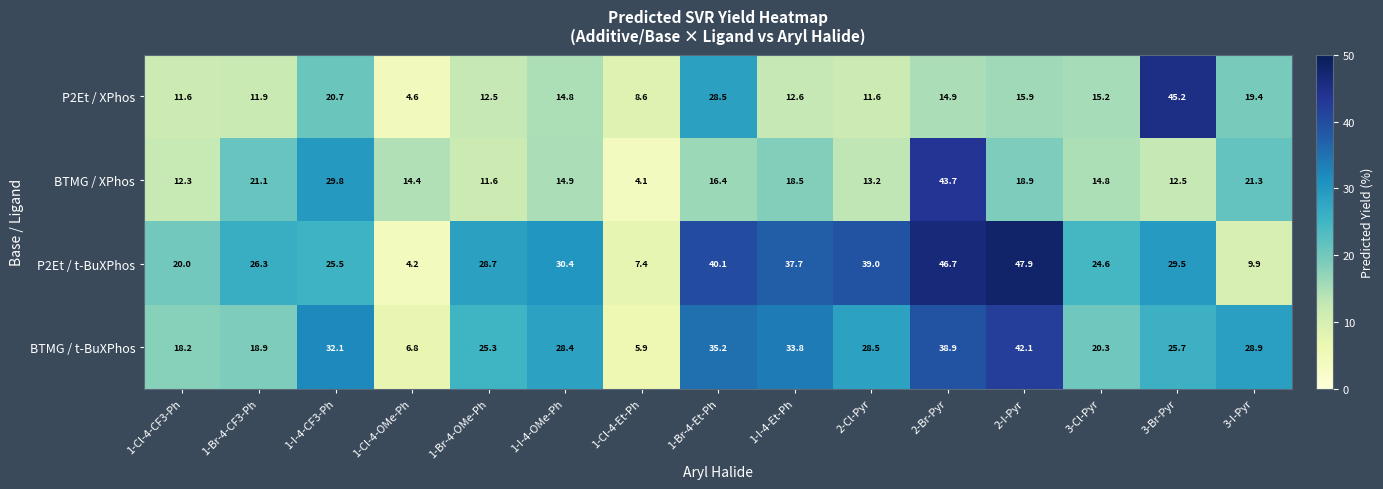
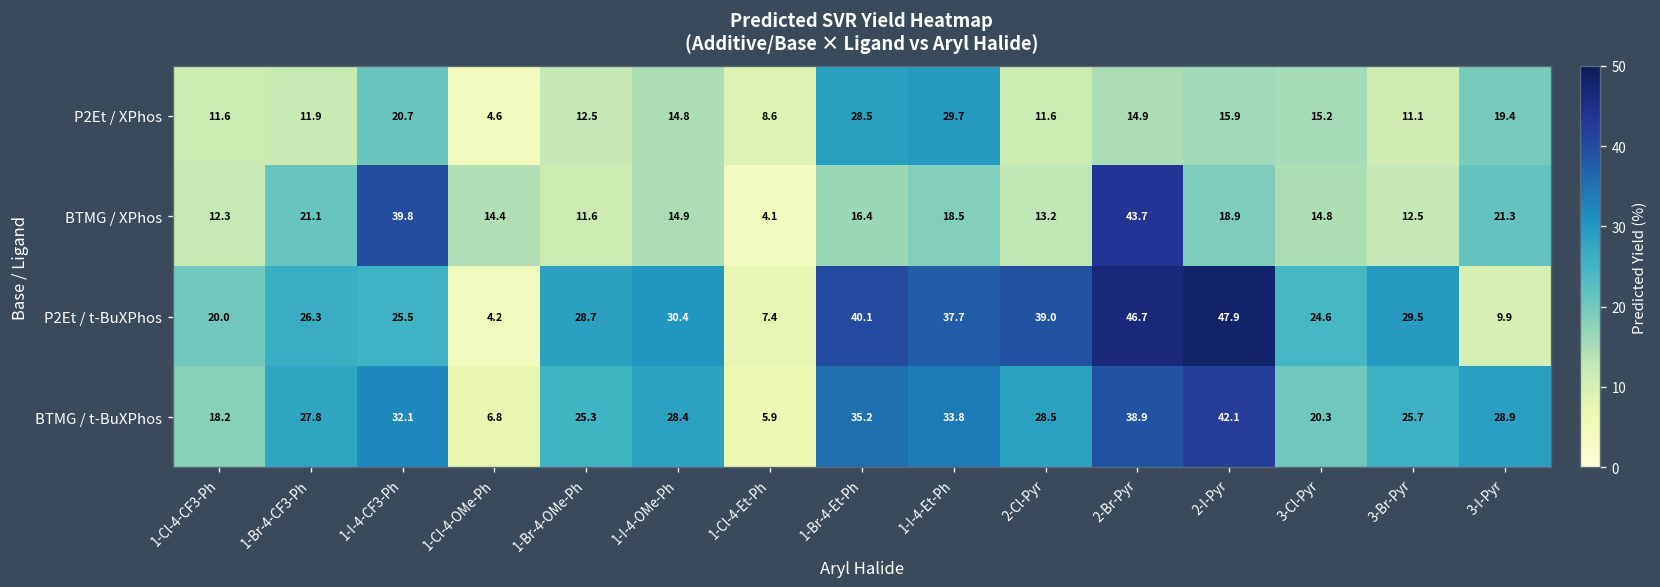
P2Et / XPhos, 1-I-4-Et-Ph: 12.6 -> 29.7
P2Et / XPhos, 3-Br-Pyr: 45.2 -> 11.1
BTMG / XPhos, 1-I-4-CF3-Ph: 29.8 -> 39.8
BTMG / t-BuXPhos, 1-Br-4-CF3-Ph: 18.9 -> 27.8
